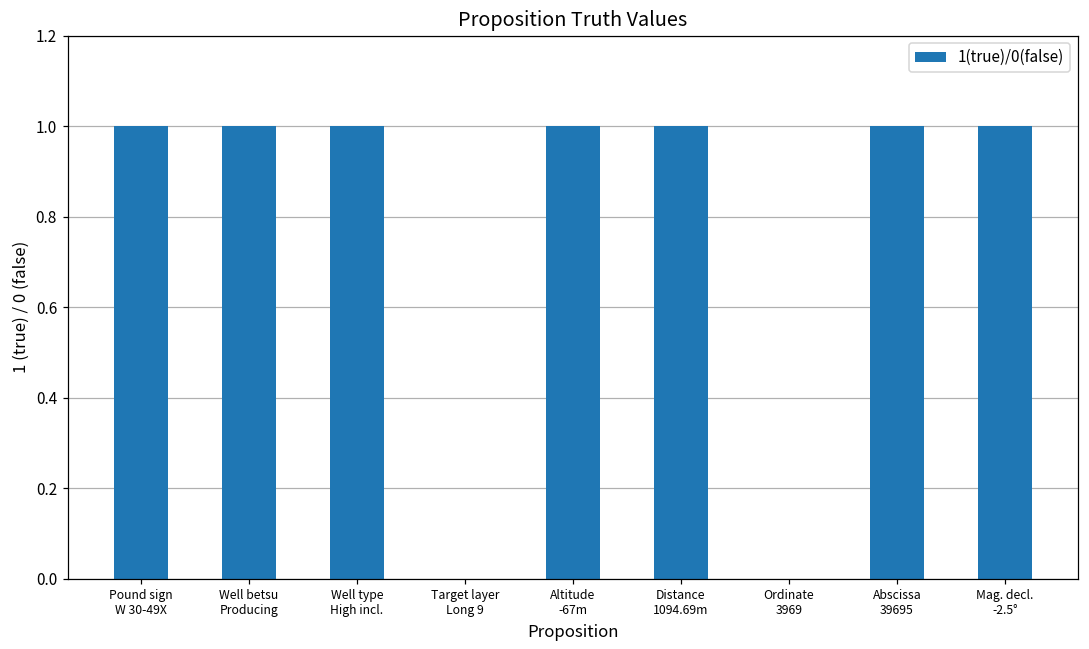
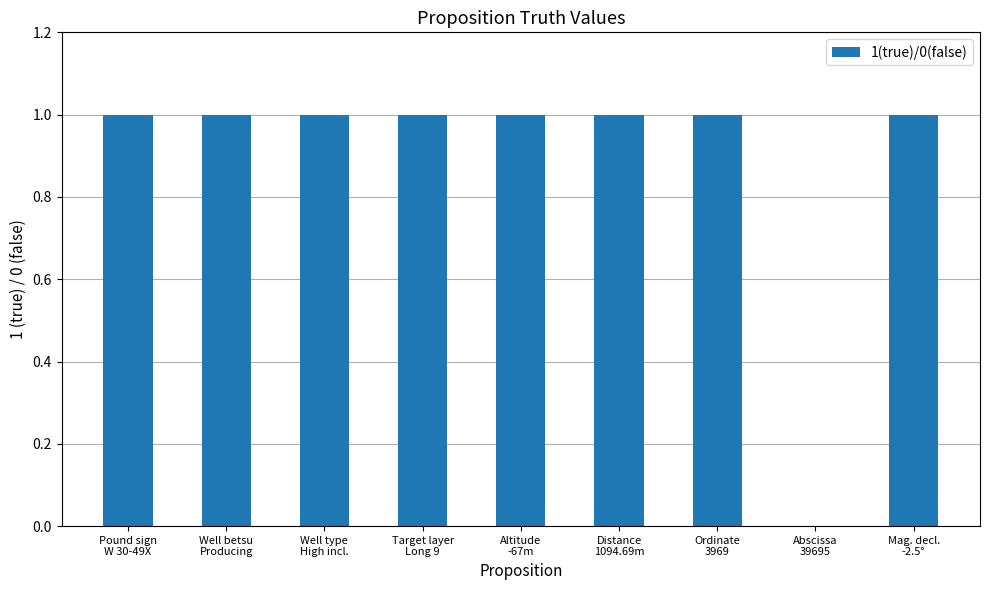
Target layer Long 9: 0 -> 1
Ordinate 3969: 0 -> 1
Abscissa 39695: 1 -> 0
